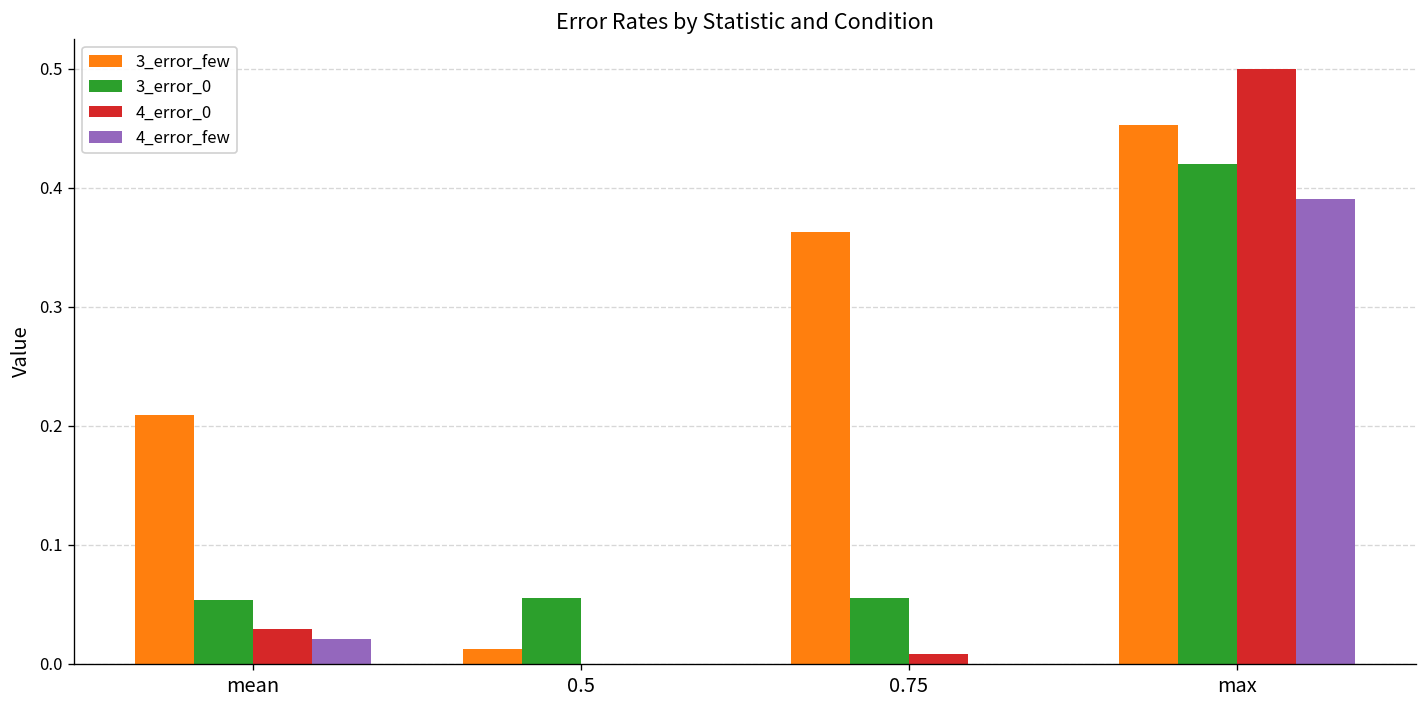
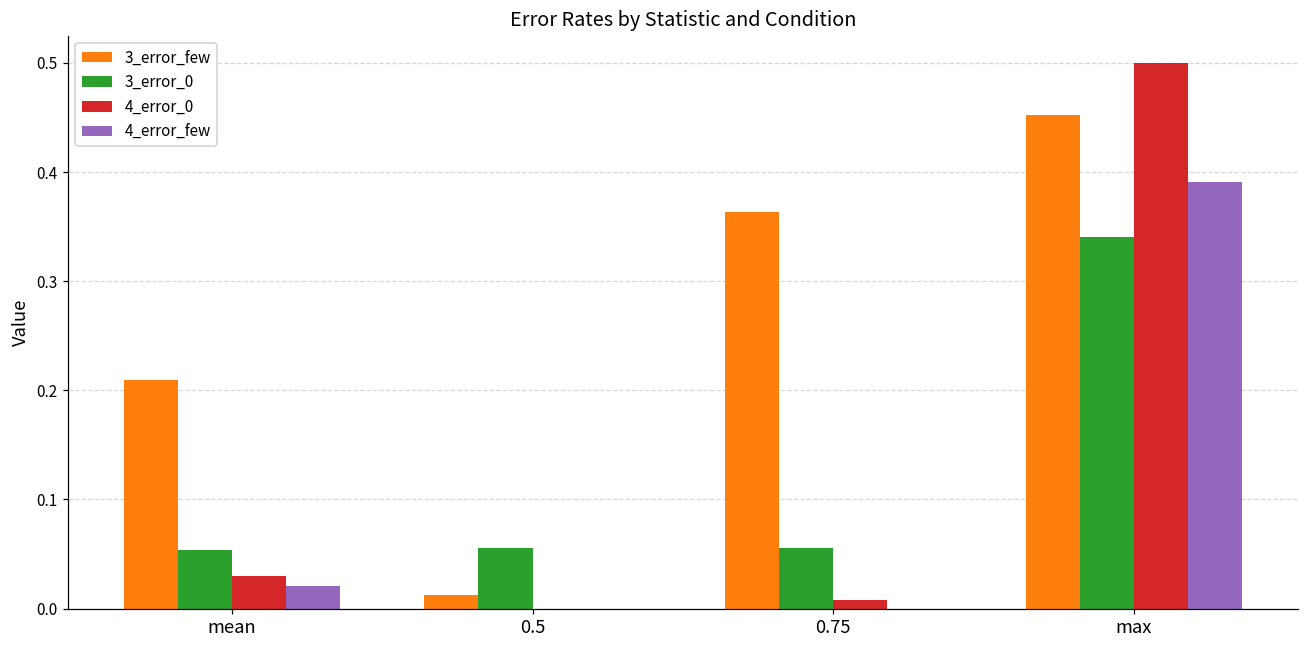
3_error_0, max: 0.42 -> 0.34
